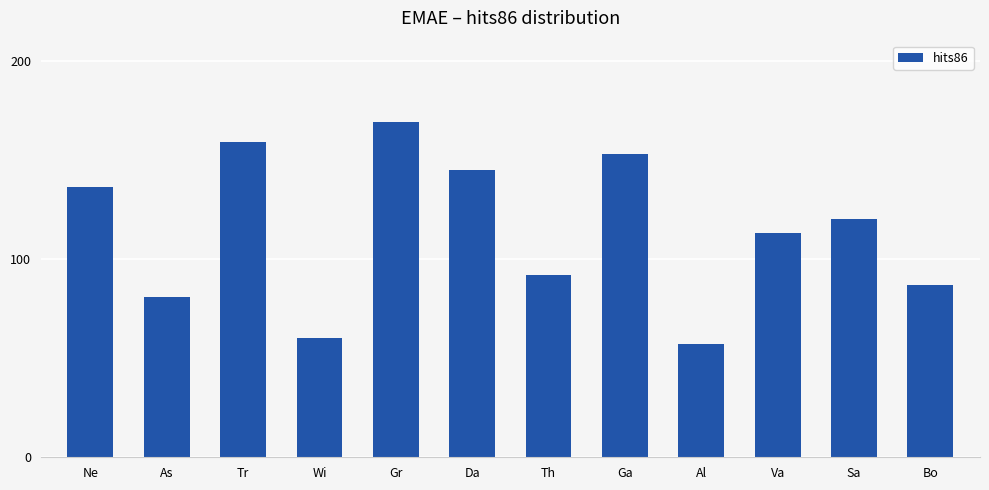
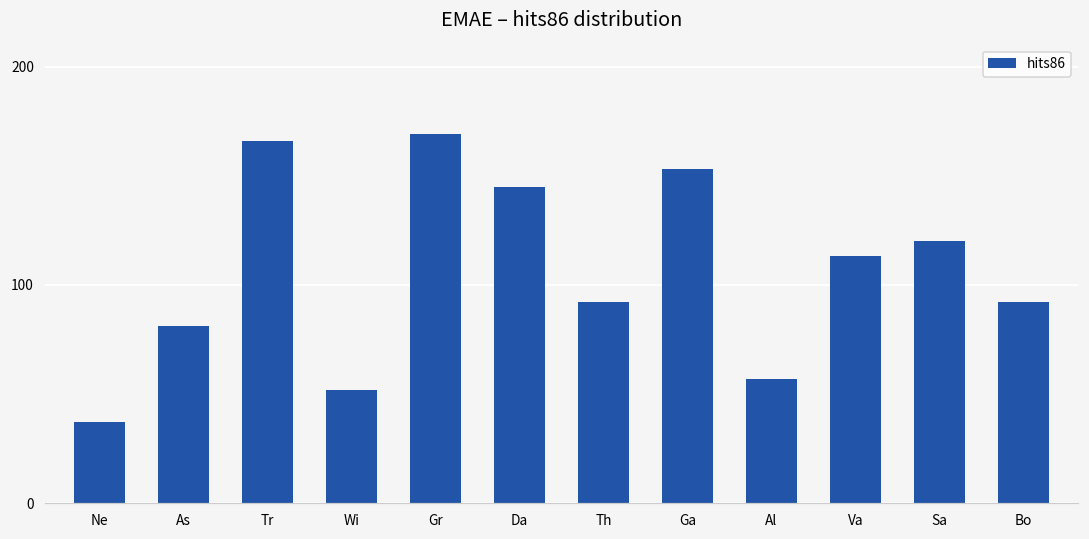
Ne: 136 -> 37
Tr: 159 -> 166
Wi: 60 -> 52
Bo: 87 -> 92
